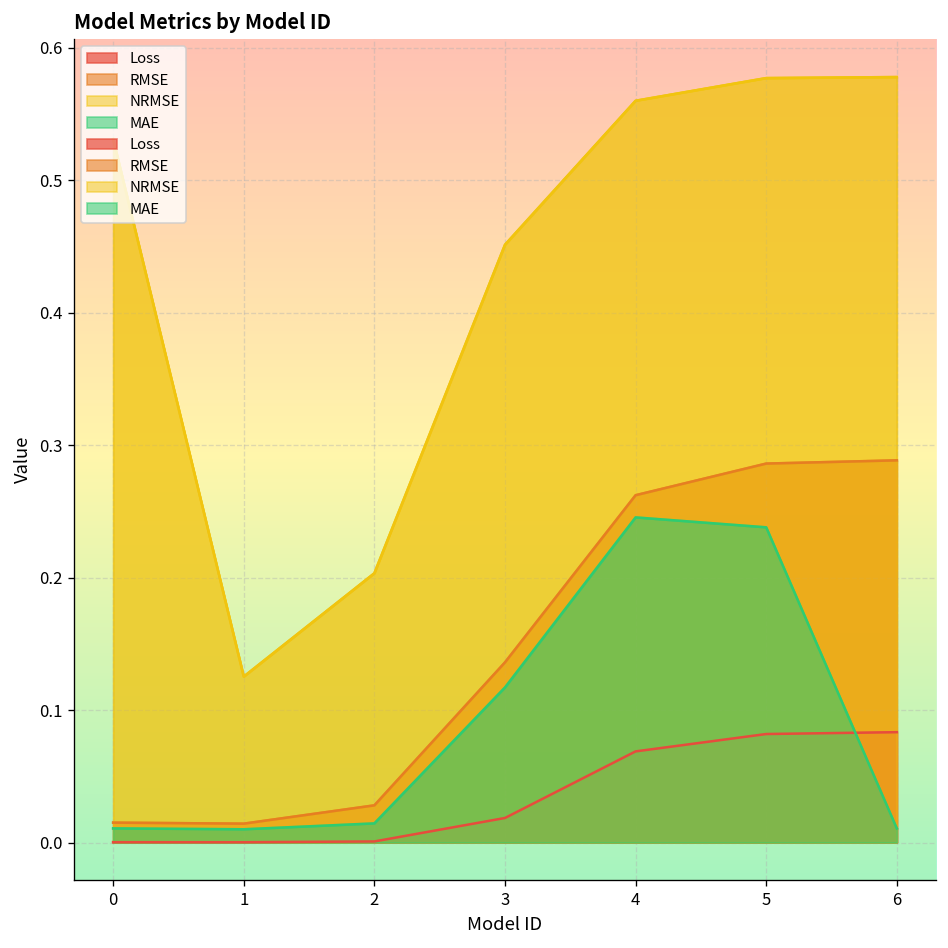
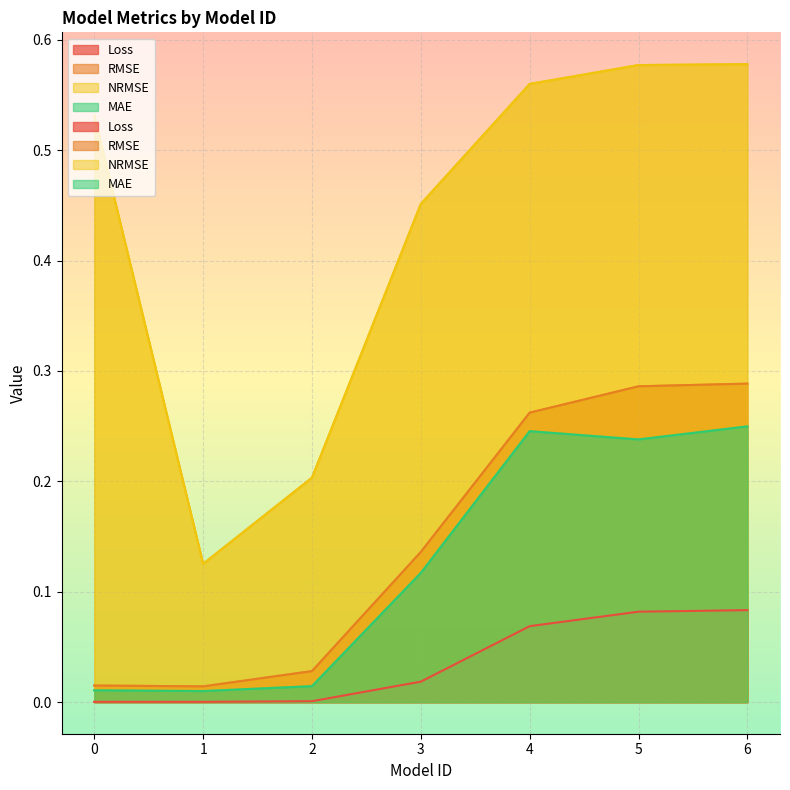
MAE, 6: 0.011 -> 0.250
